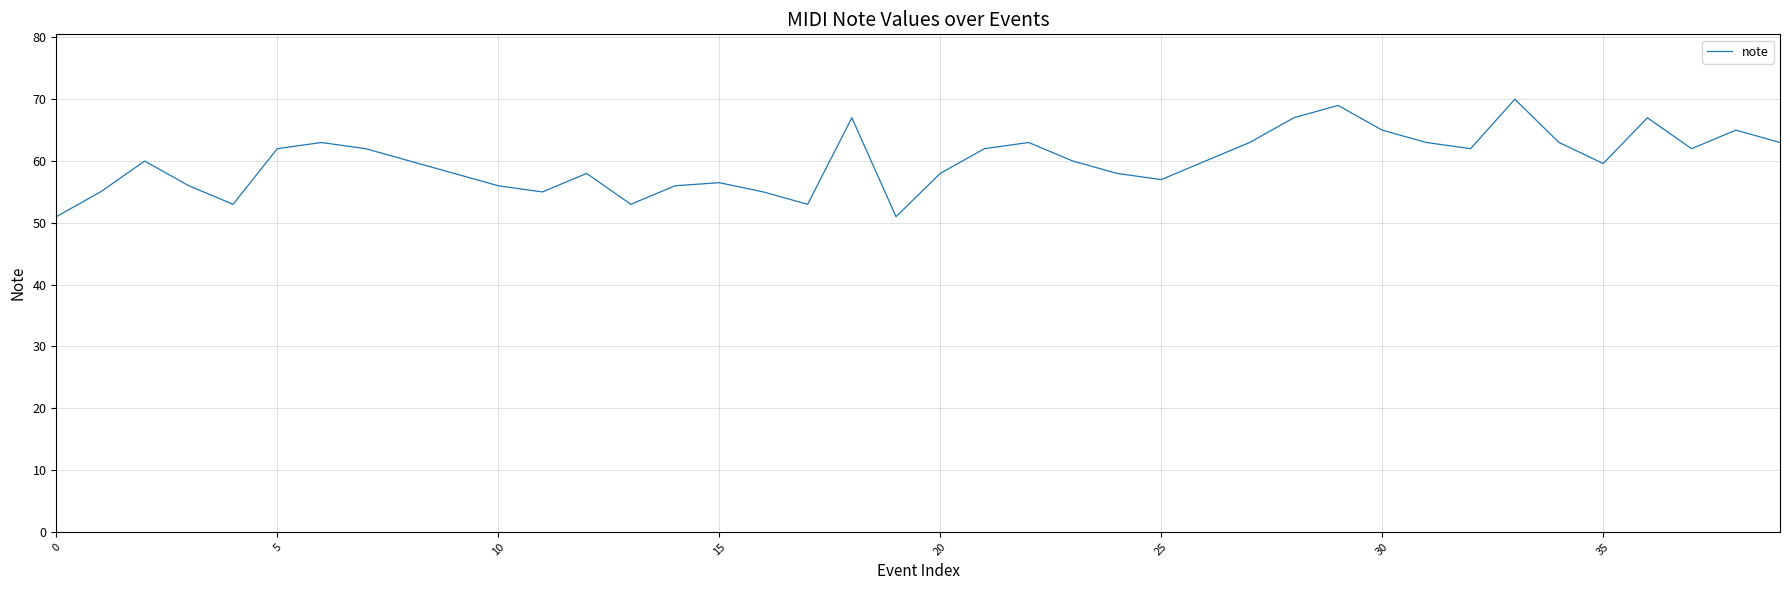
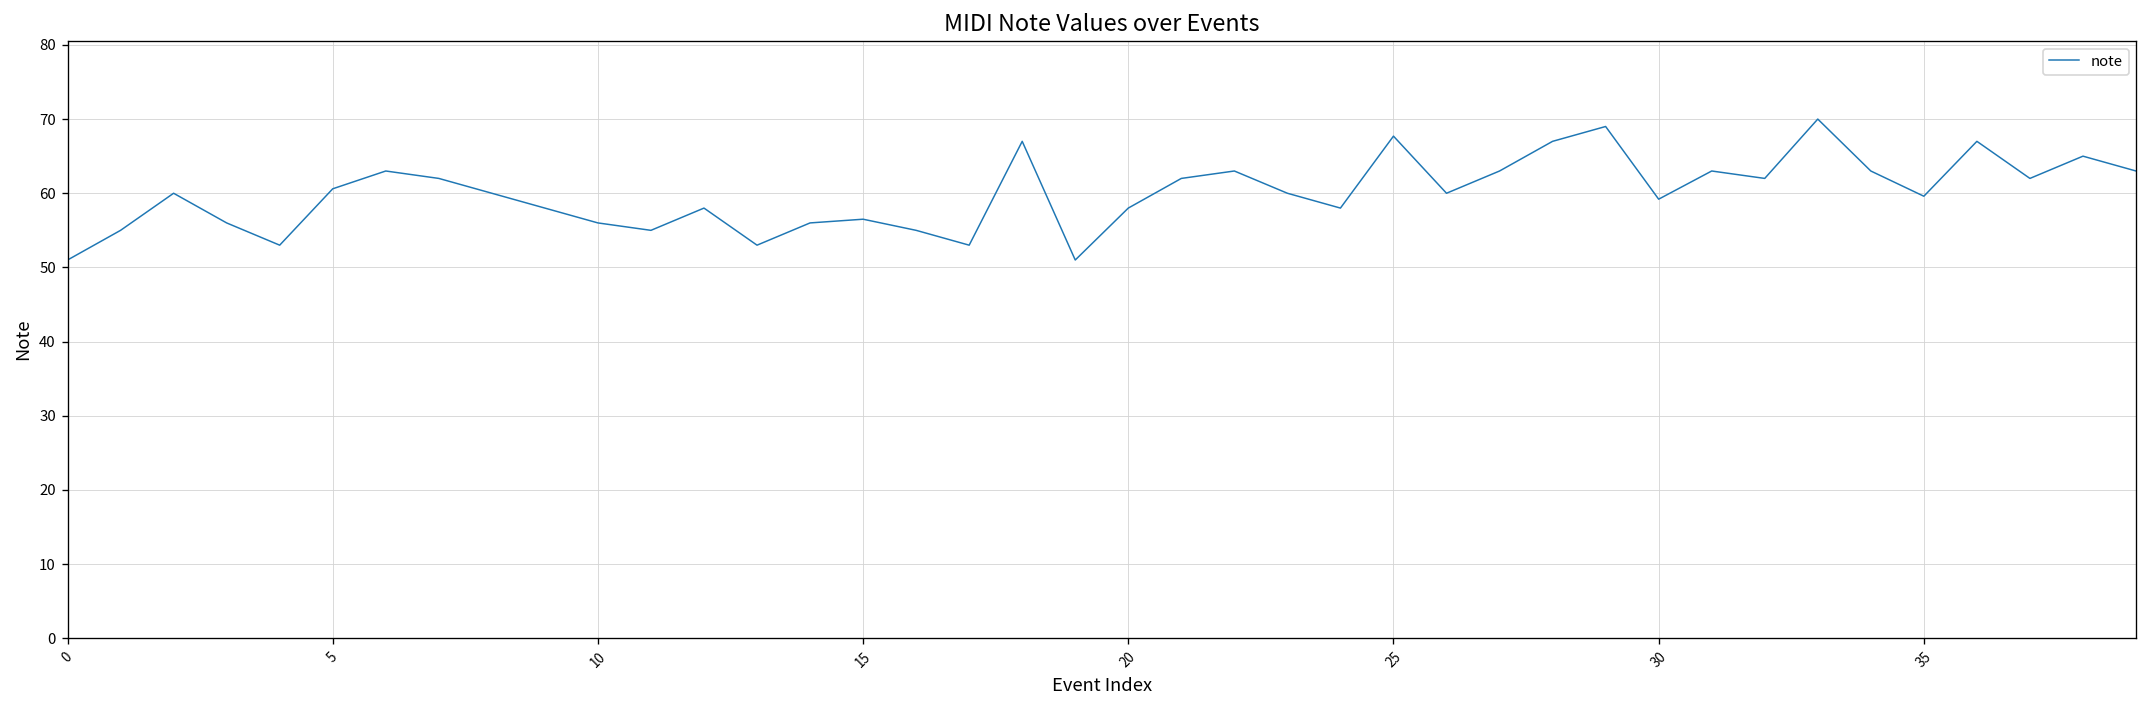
5: 62 -> 61
25: 57 -> 68
30: 65 -> 59
